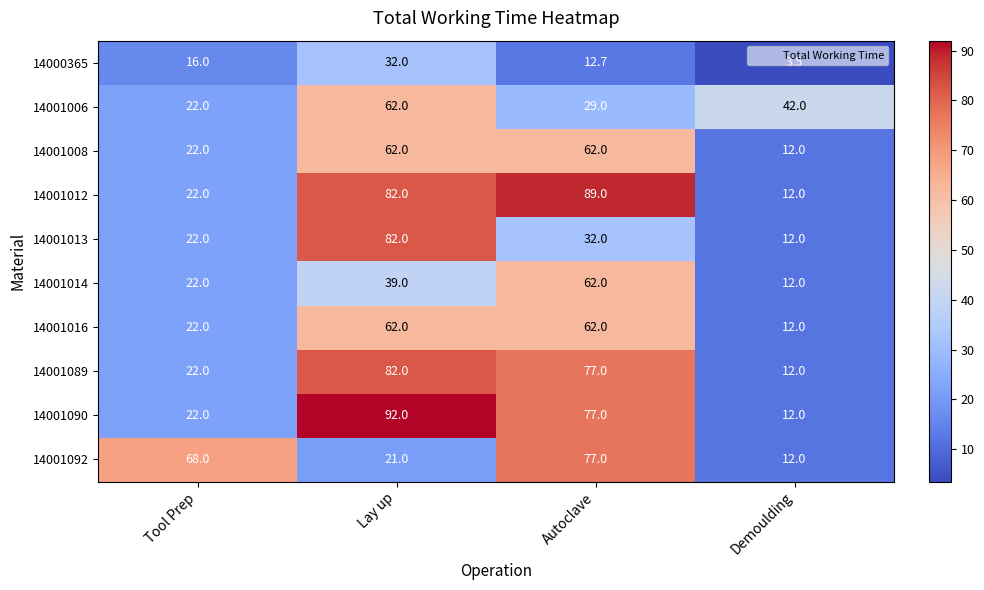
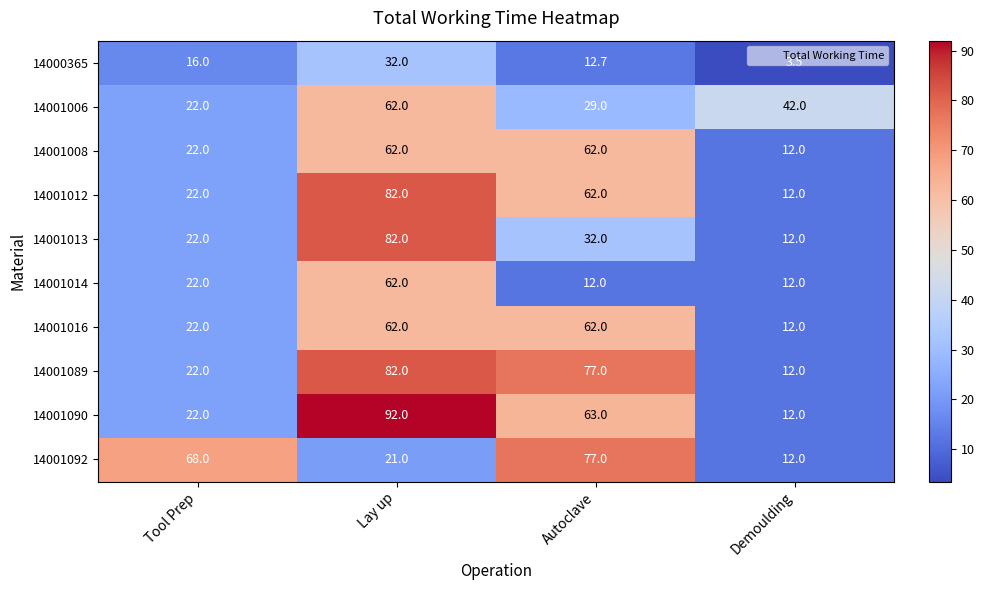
14001012, Autoclave: 89.0 -> 62.0
14001014, Lay up: 39.0 -> 62.0
14001014, Autoclave: 62.0 -> 12.0
14001090, Autoclave: 77.0 -> 63.0
